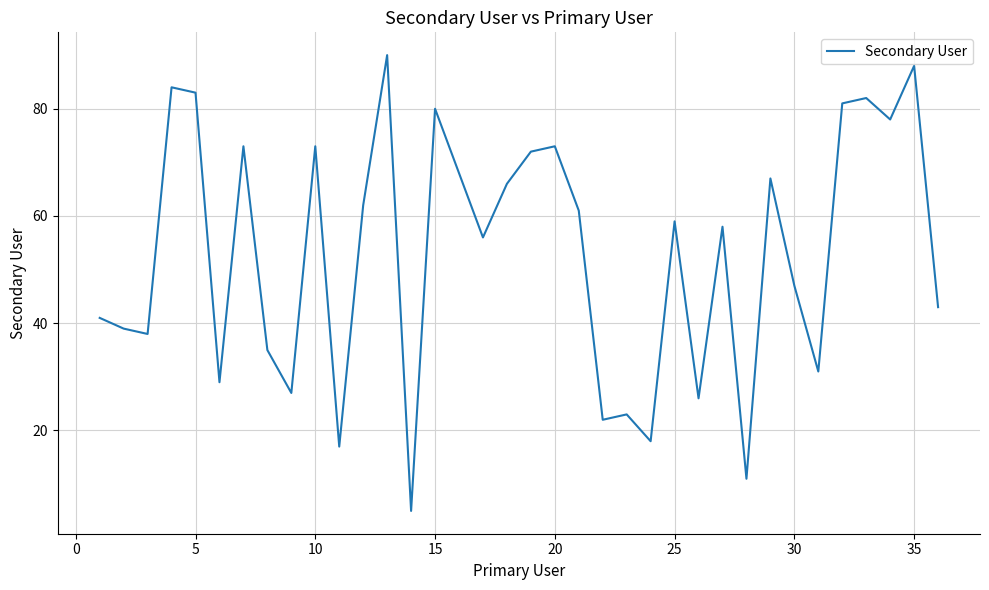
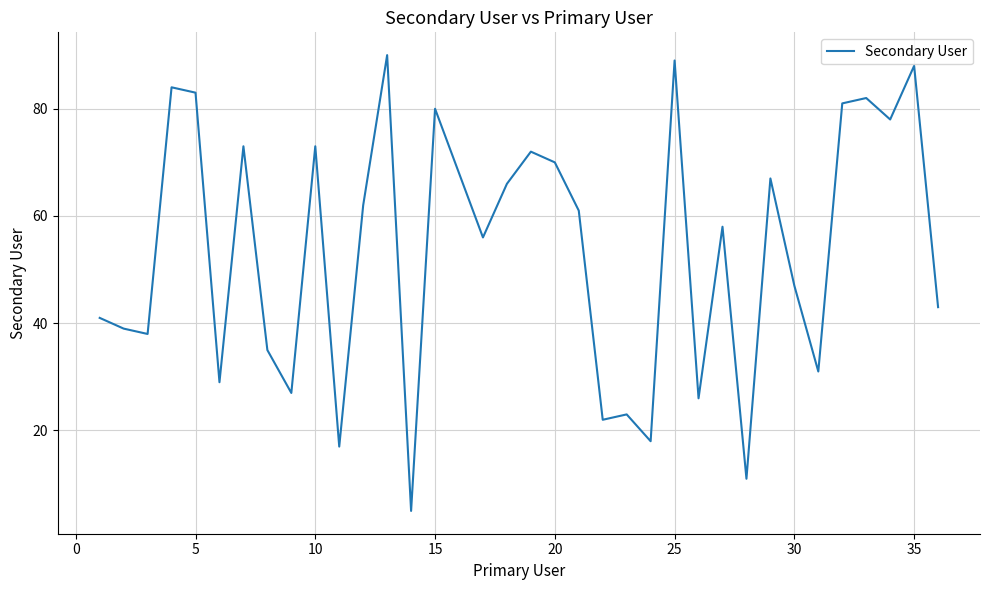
20: 73 -> 70
25: 59 -> 89
